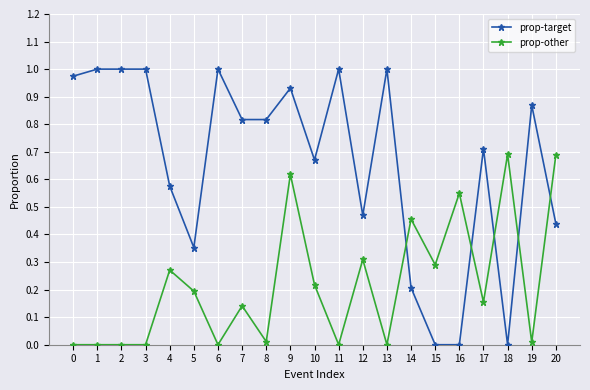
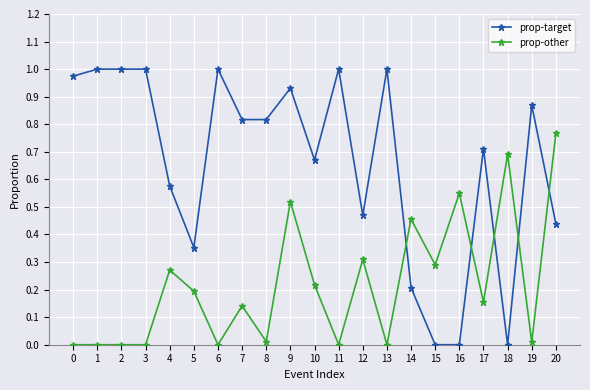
prop-other, 9: 0.62 -> 0.52
prop-other, 20: 0.69 -> 0.77
